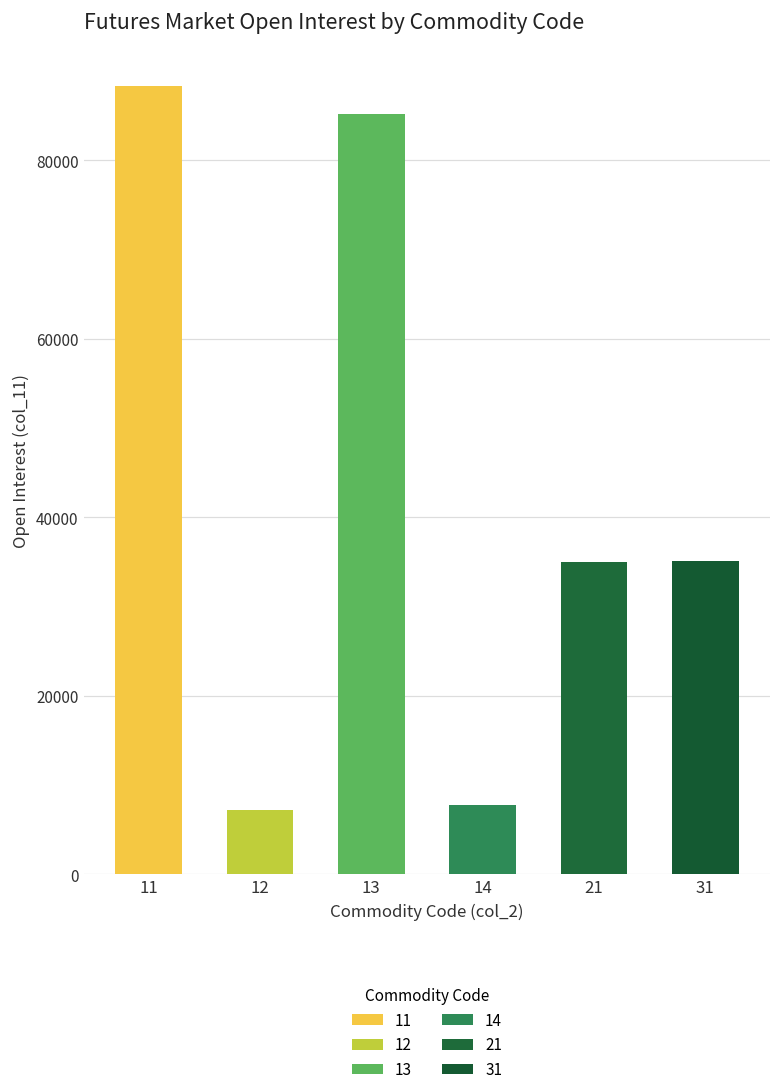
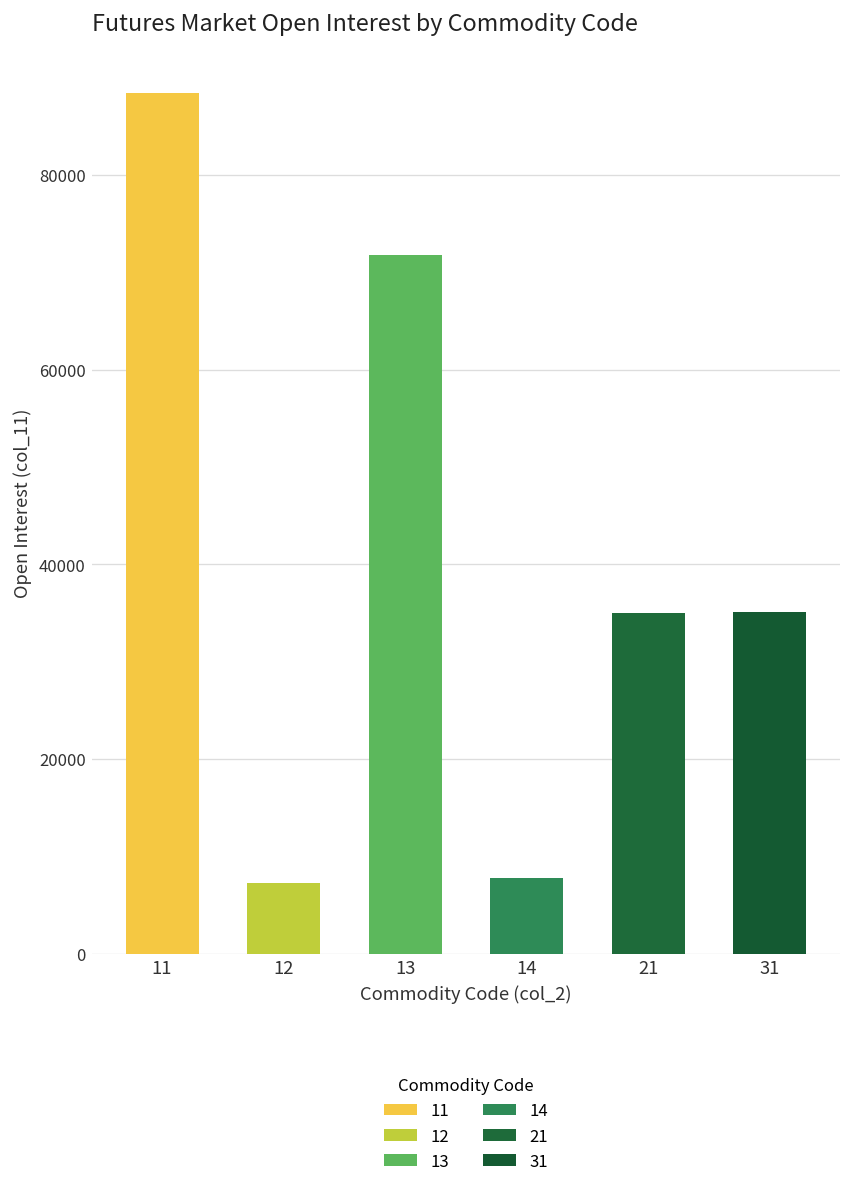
13: 85000 -> 72000
